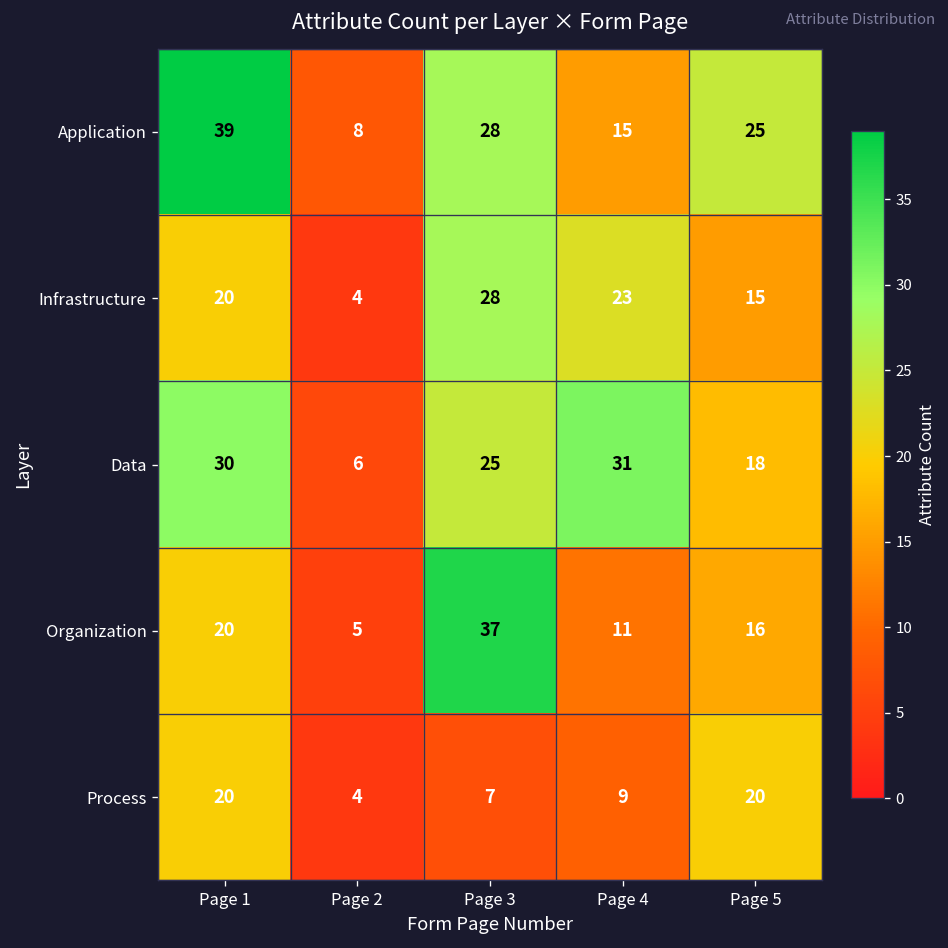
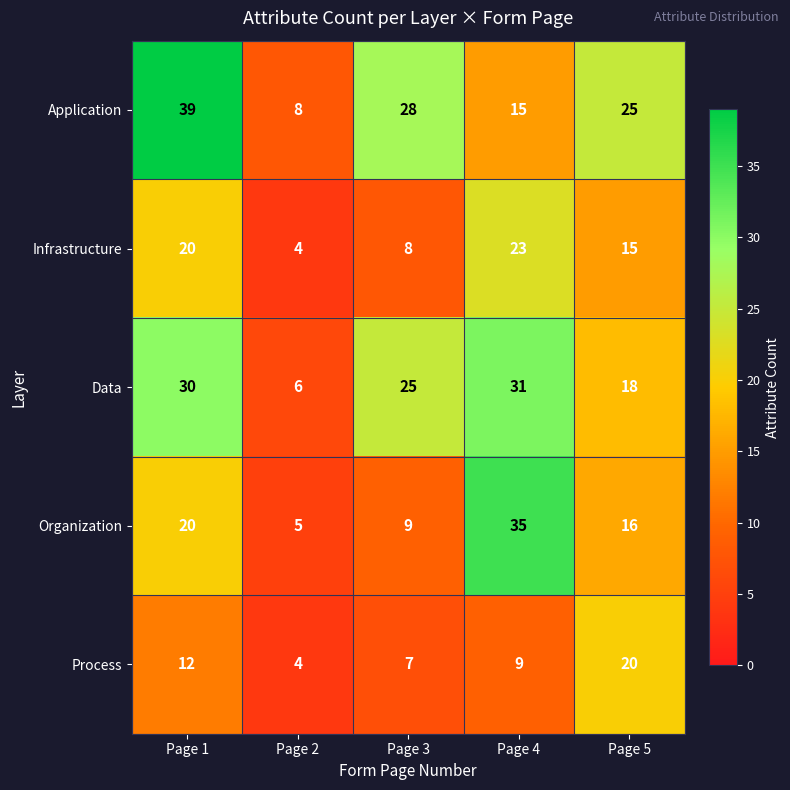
Infrastructure, Page 3: 28 -> 8
Organization, Page 3: 37 -> 9
Organization, Page 4: 11 -> 35
Process, Page 1: 20 -> 12
